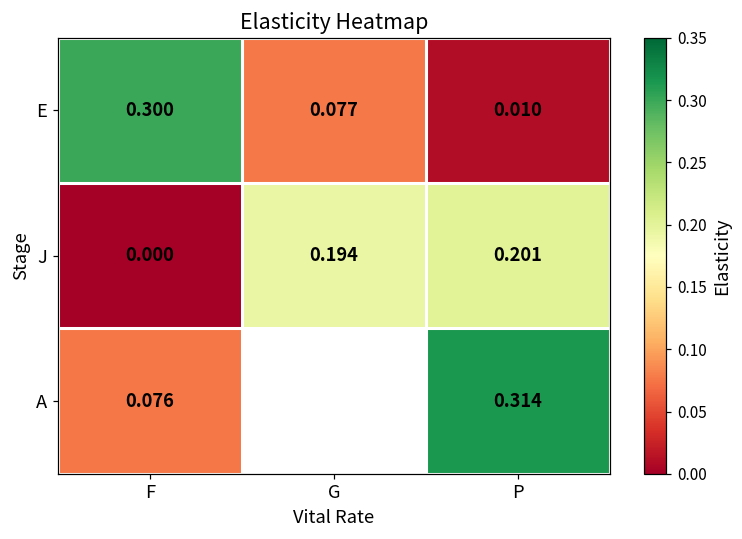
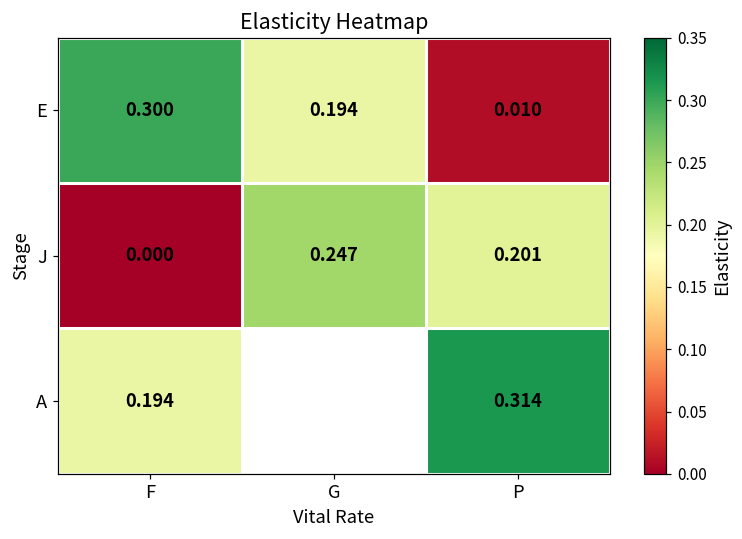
E, G: 0.077 -> 0.194
J, G: 0.194 -> 0.247
A, F: 0.076 -> 0.194
